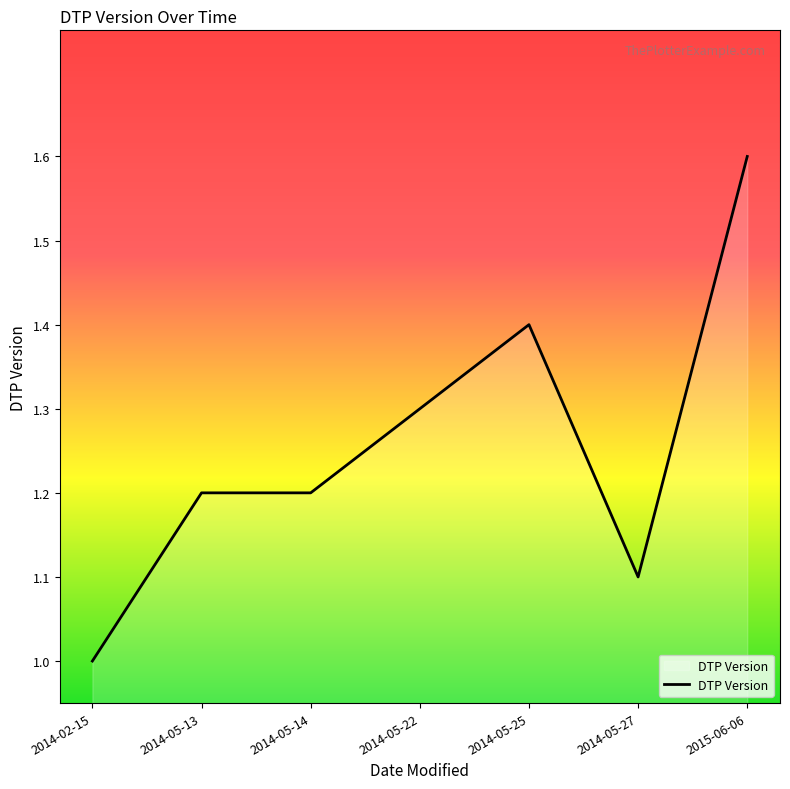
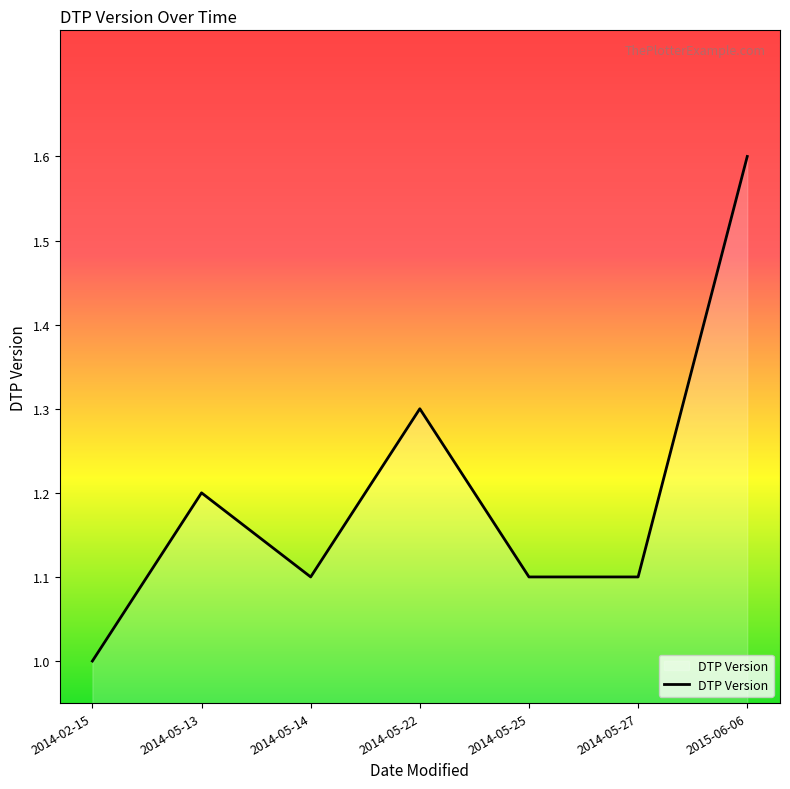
2014-05-14: 1.2 -> 1.1
2014-05-25: 1.4 -> 1.1
